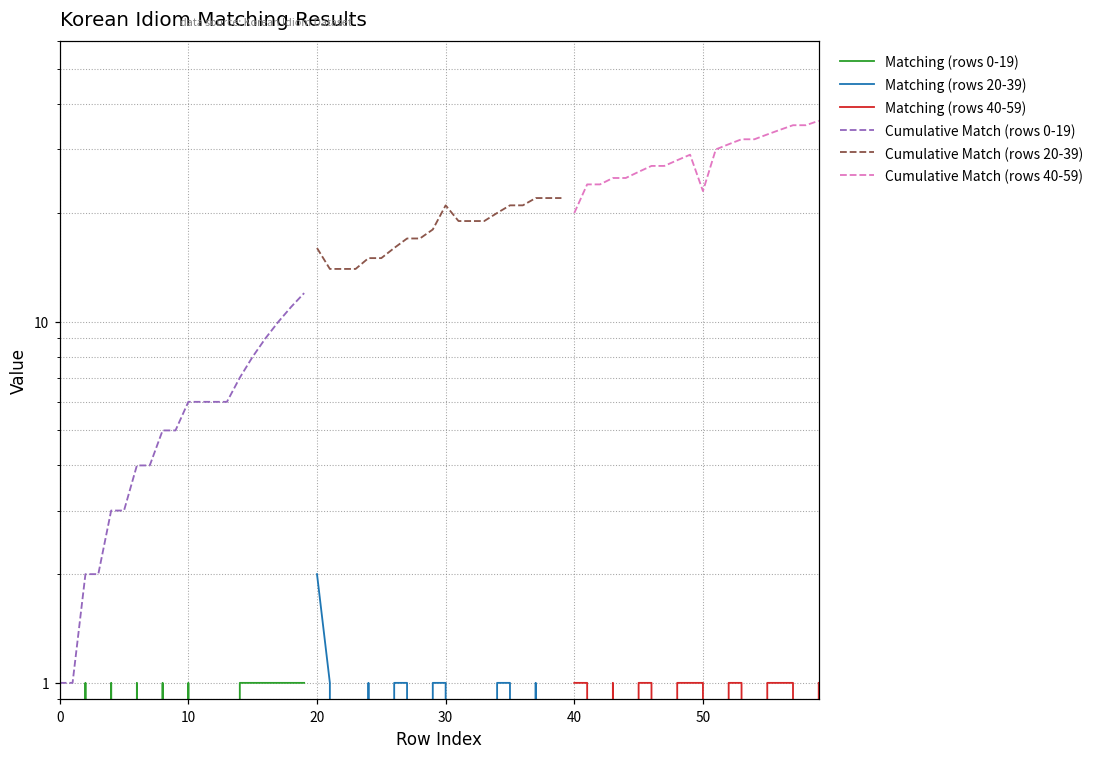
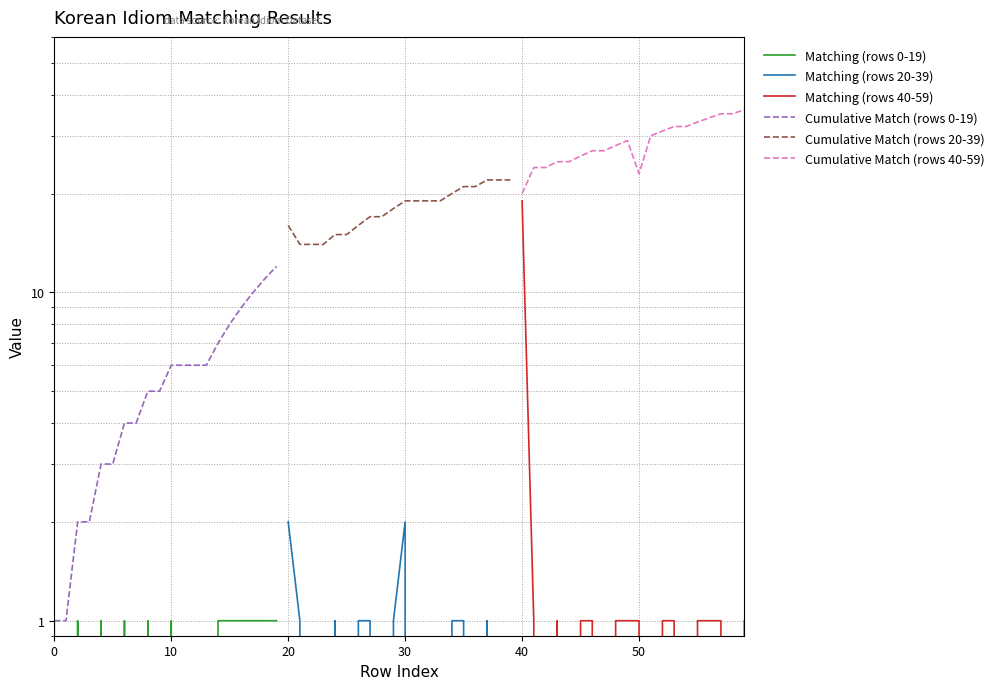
Matching (rows 20-39), 30: 1 -> 2
Cumulative Match (rows 20-39), 30: 21 -> 19
Matching (rows 40-59), 40: 1 -> 19
